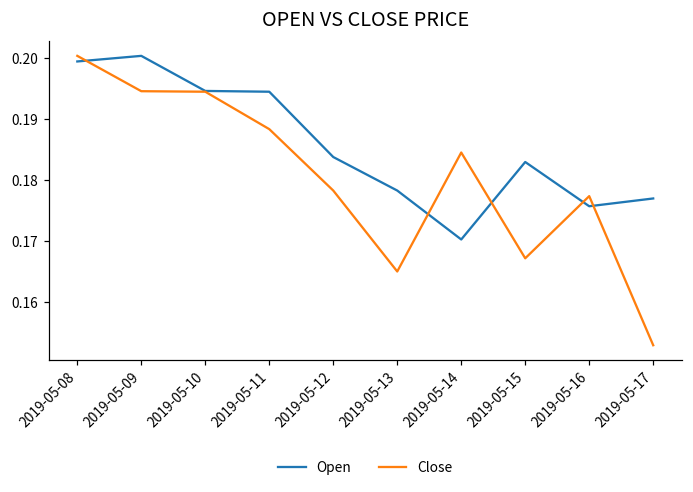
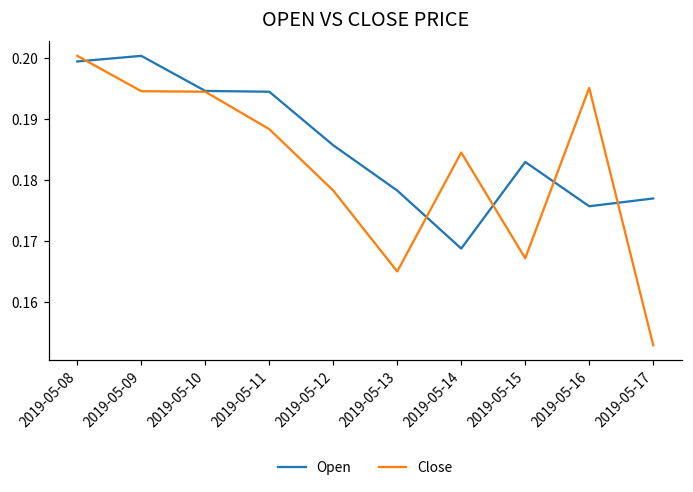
Open, 2019-05-12: 0.184 -> 0.186
Open, 2019-05-14: 0.170 -> 0.169
Close, 2019-05-16: 0.177 -> 0.195
